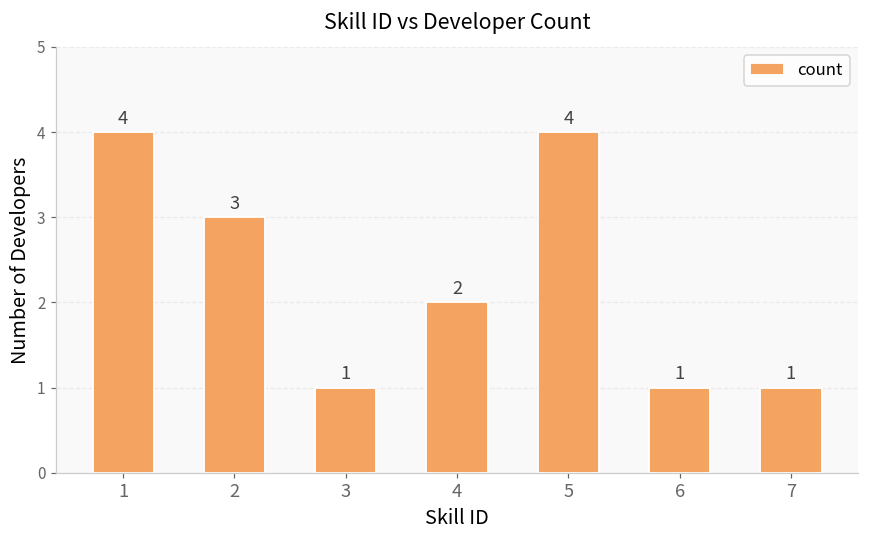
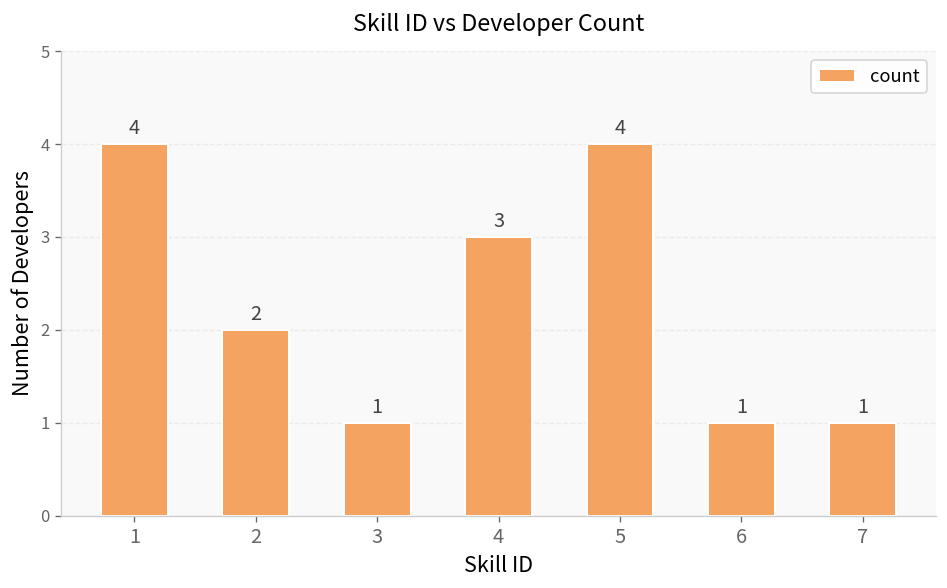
2: 3 -> 2
4: 2 -> 3
